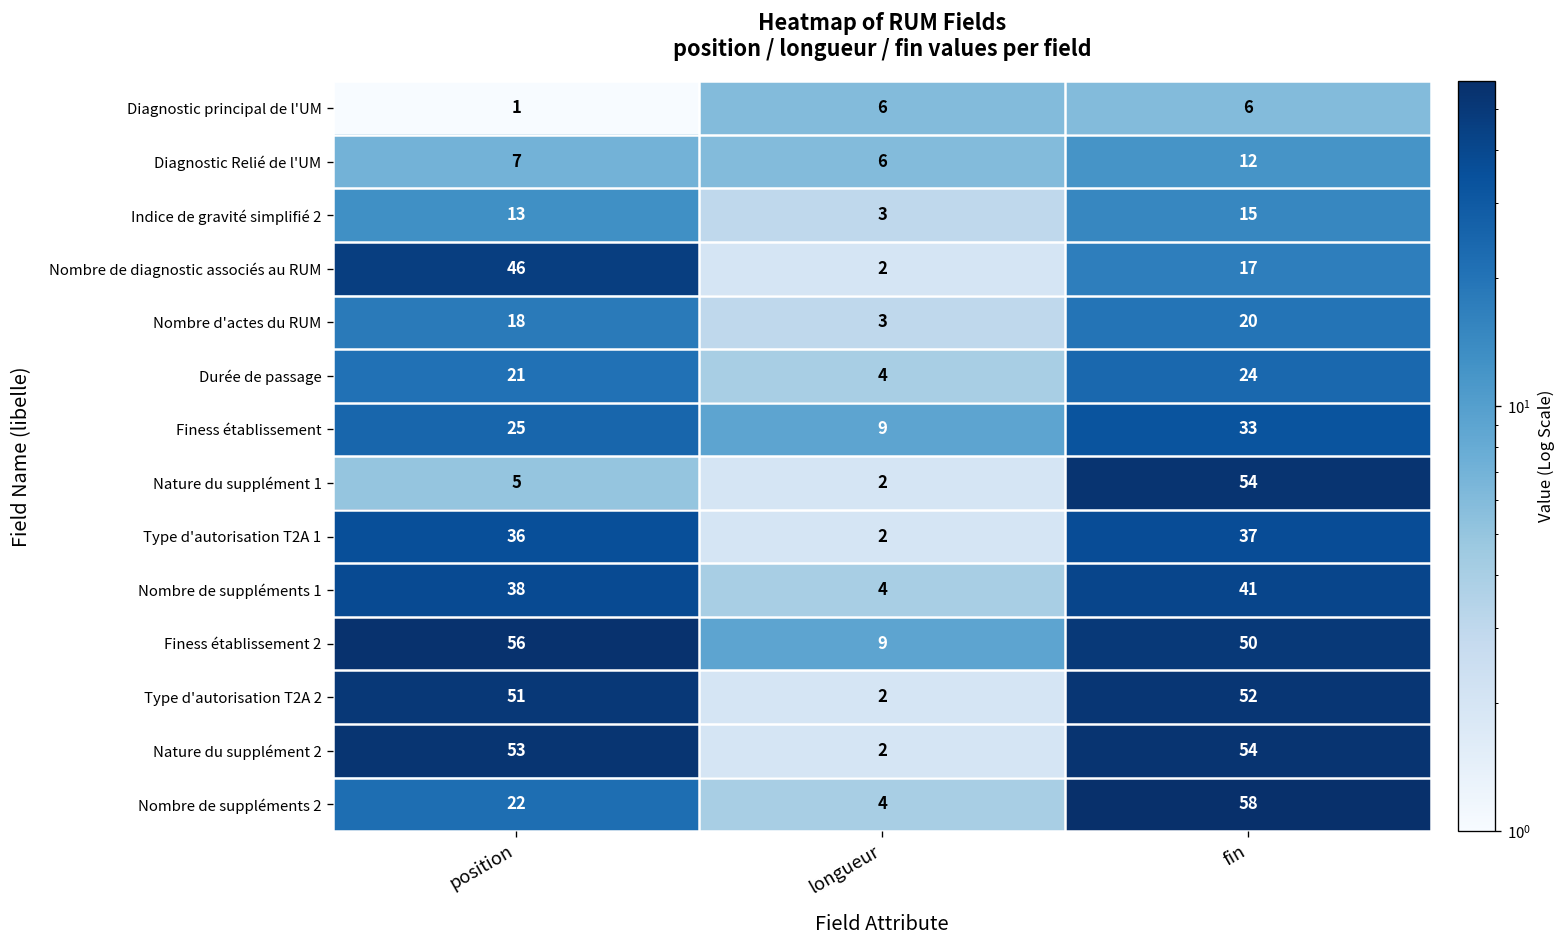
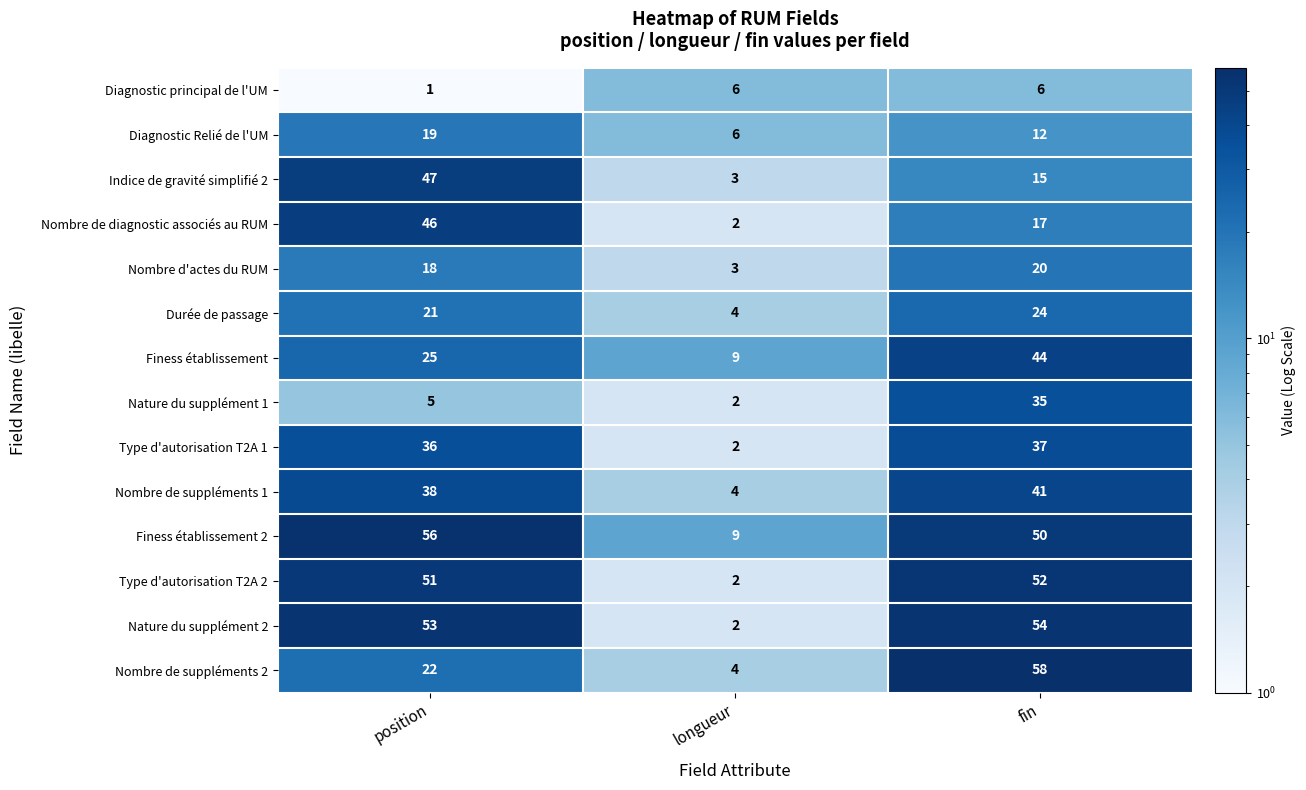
Diagnostic Relié de l'UM, position: 7 -> 19
Indice de gravité simplifié 2, position: 13 -> 47
Finess établissement, fin: 33 -> 44
Nature du supplément 1, fin: 54 -> 35
